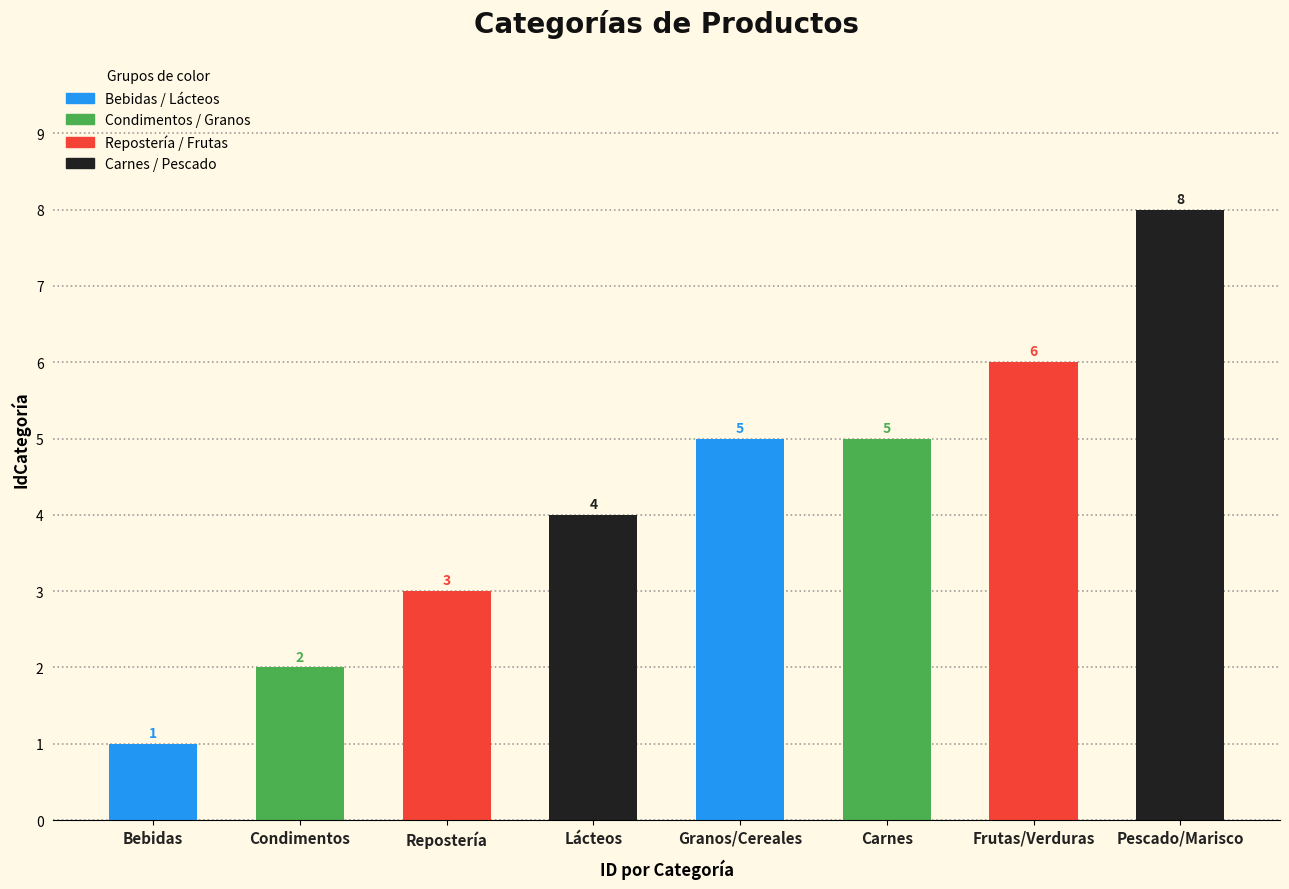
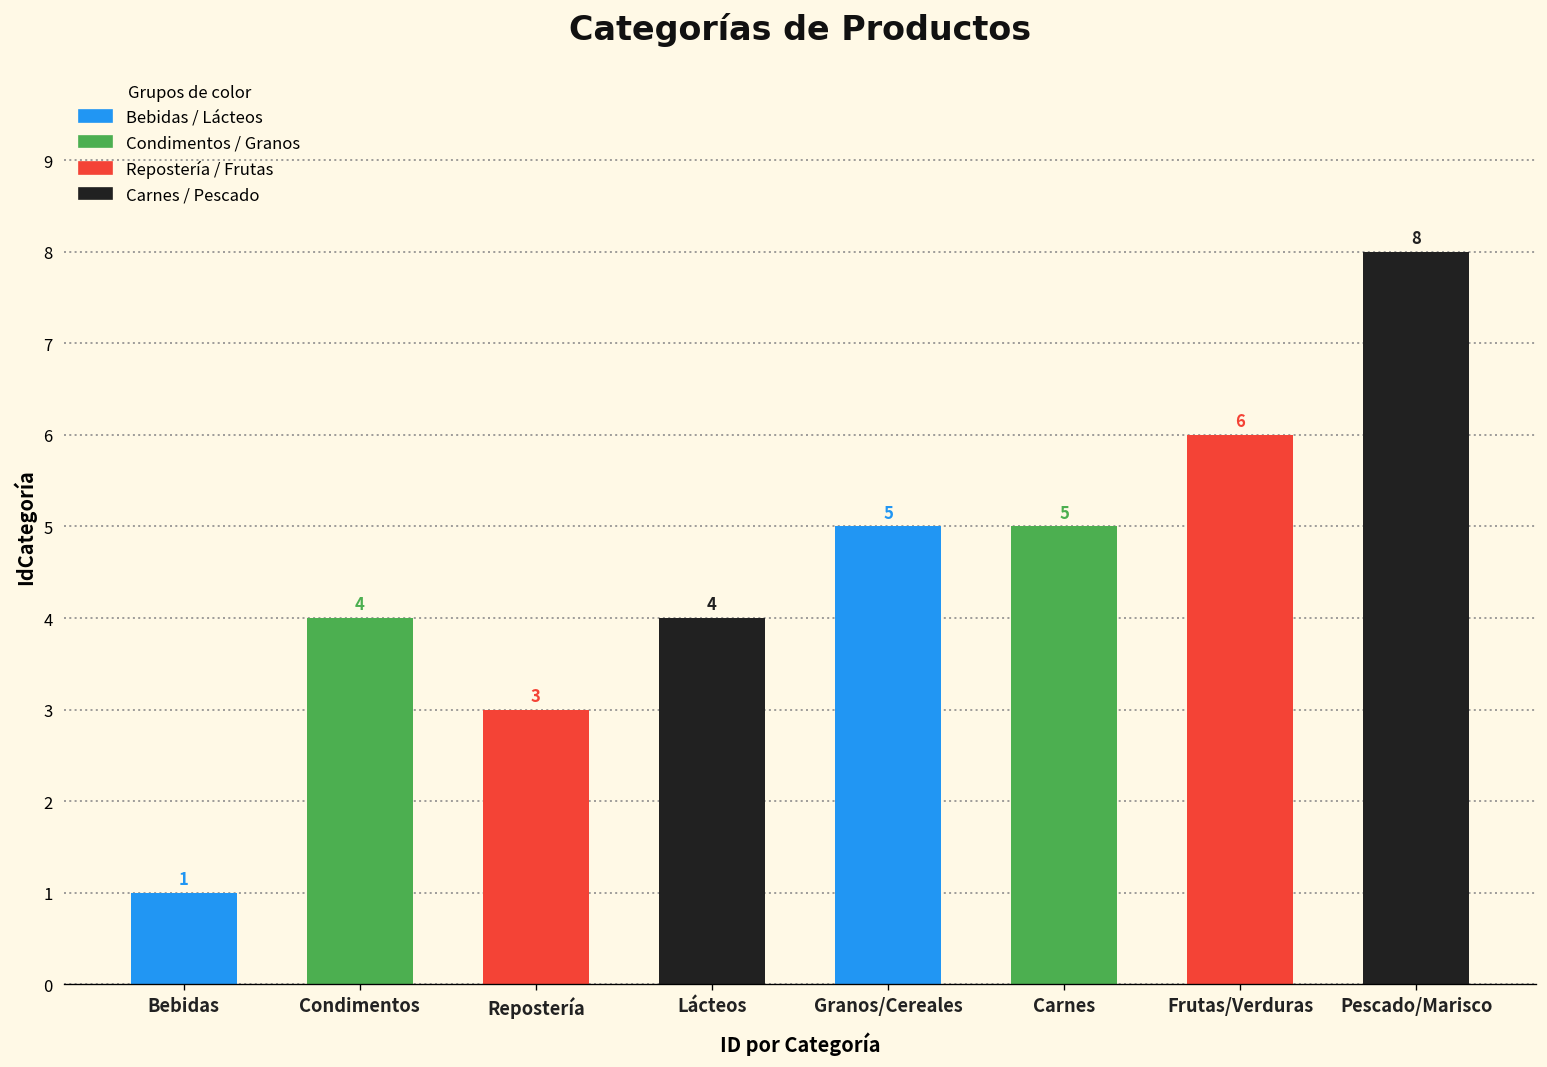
Condimentos: 2 -> 4
